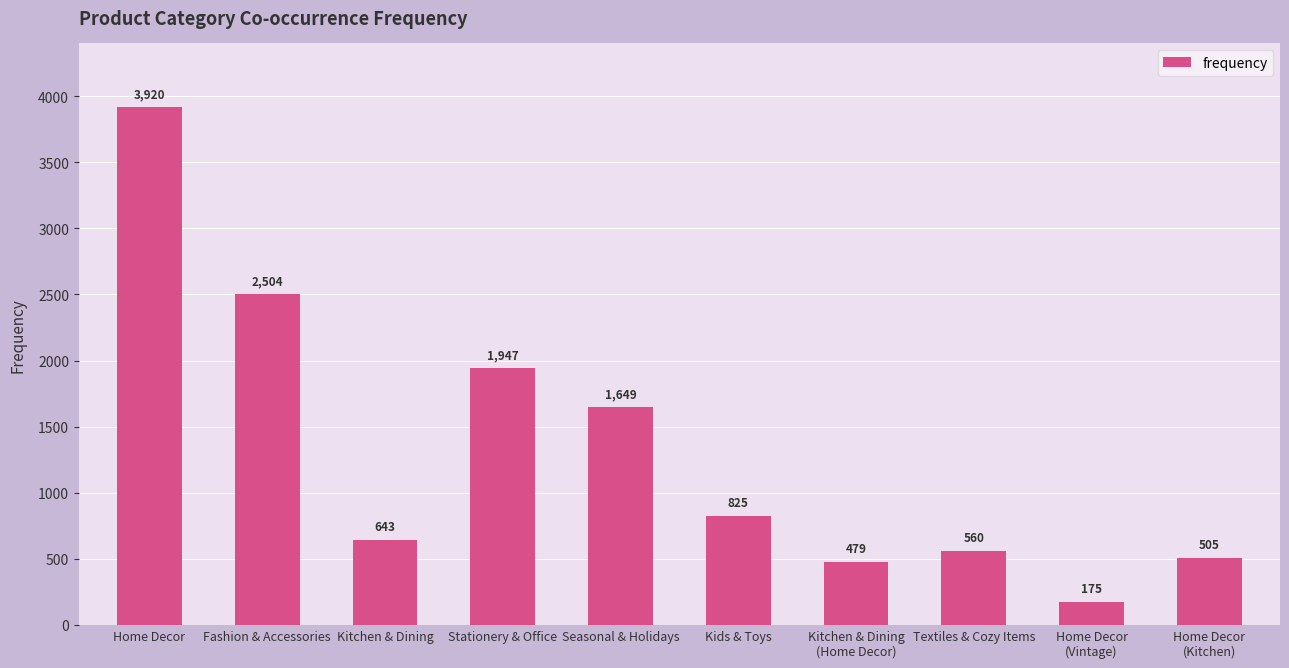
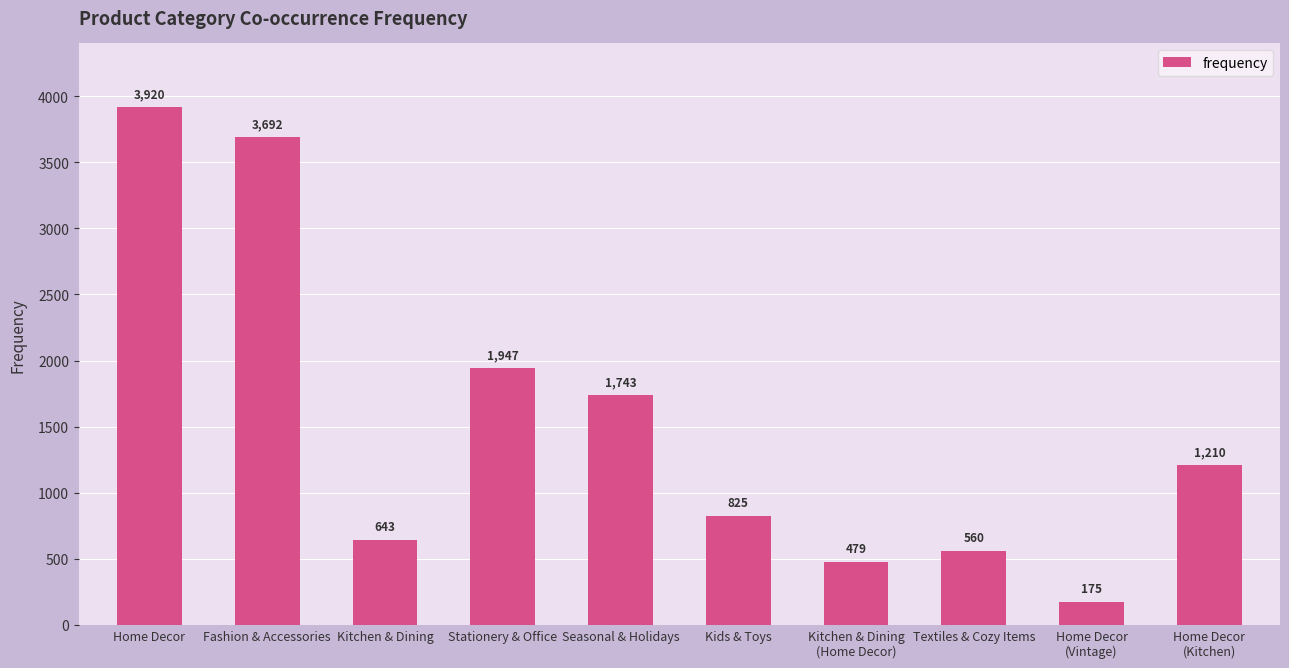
Fashion & Accessories: 2,504 -> 3,692
Seasonal & Holidays: 1,649 -> 1,743
Home Decor (Kitchen): 505 -> 1,210
